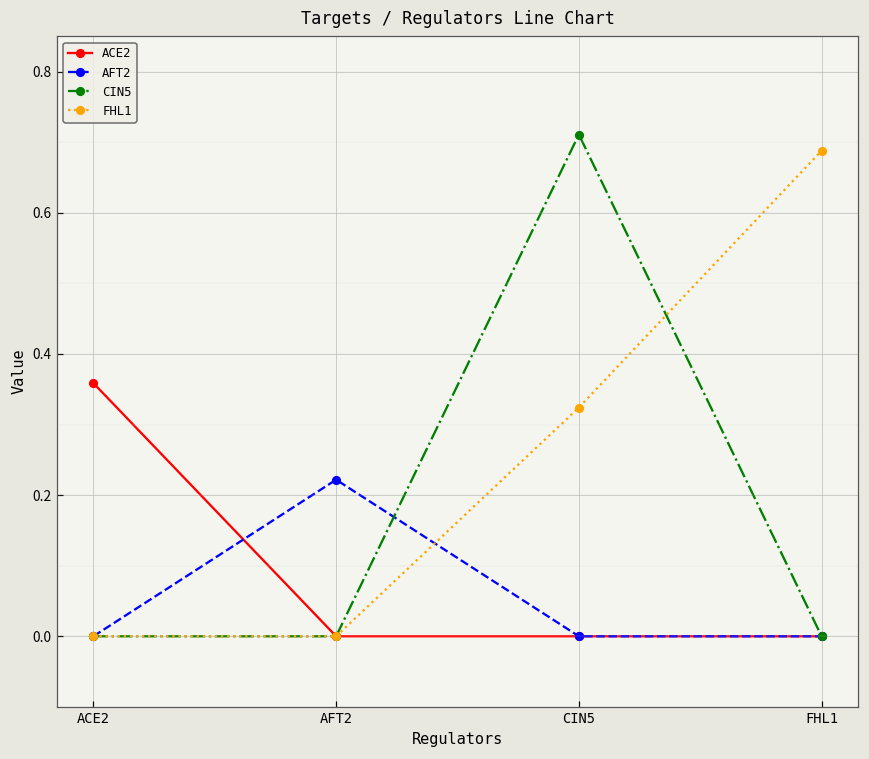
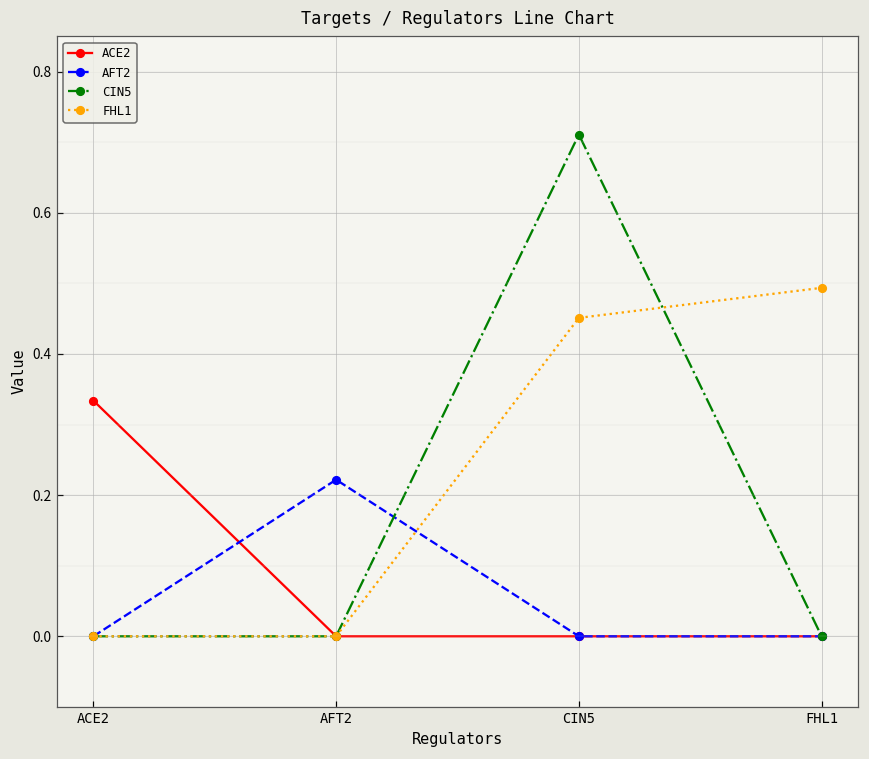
ACE2, ACE2: 0.36 -> 0.33
FHL1, CIN5: 0.32 -> 0.45
FHL1, FHL1: 0.69 -> 0.49
